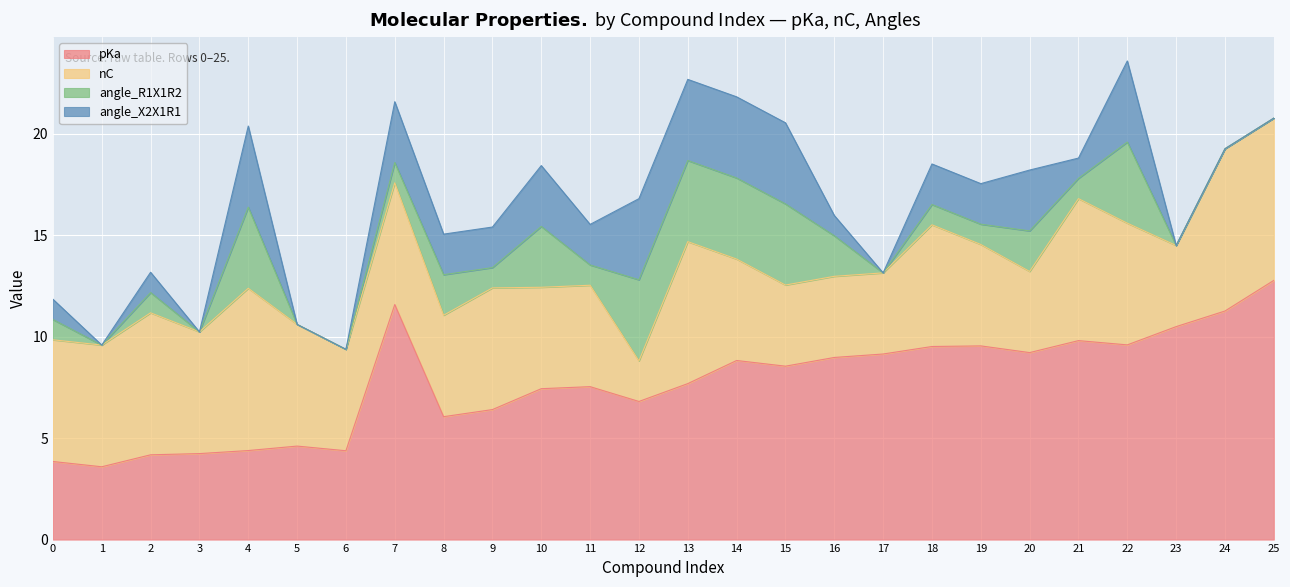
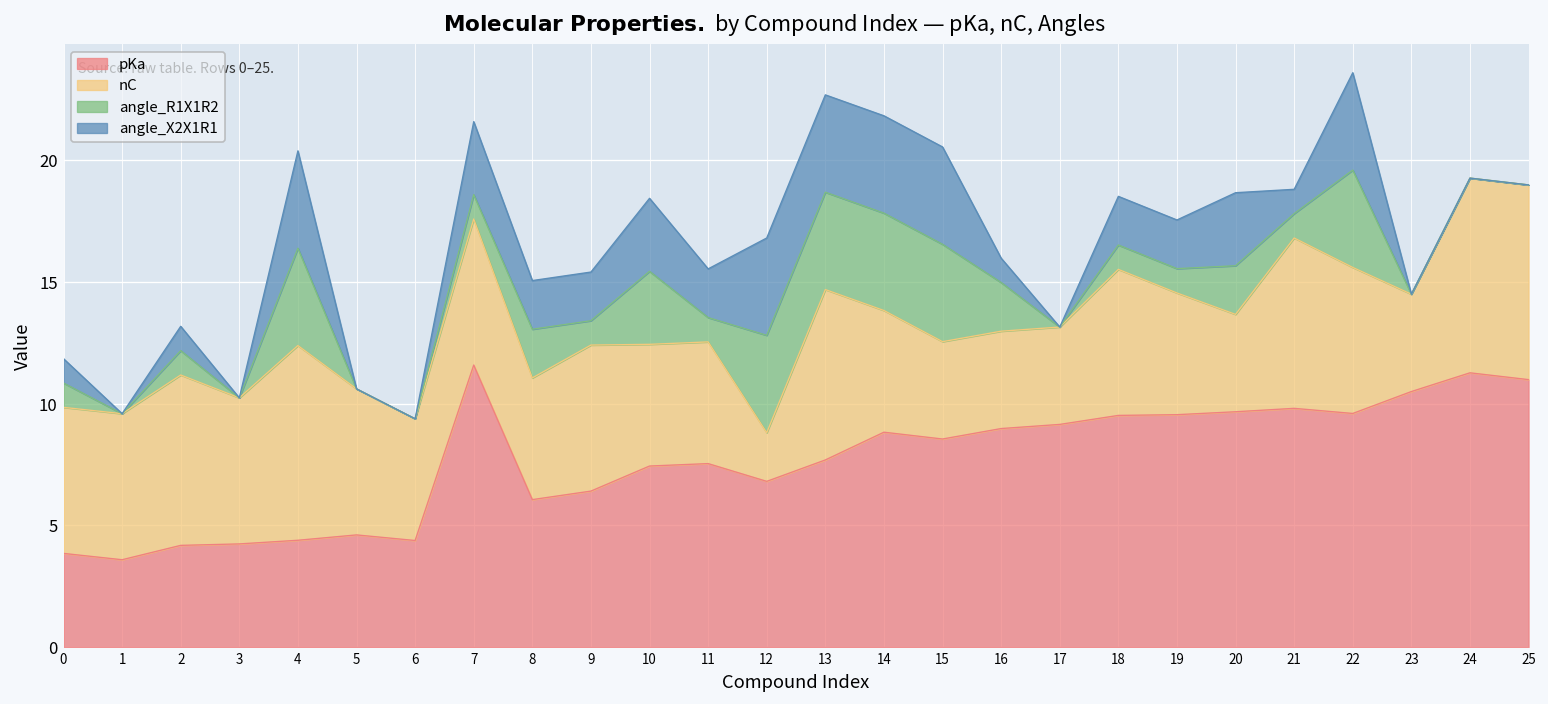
pKa, 20: 9.2 -> 9.7
pKa, 25: 12.8 -> 11.0
